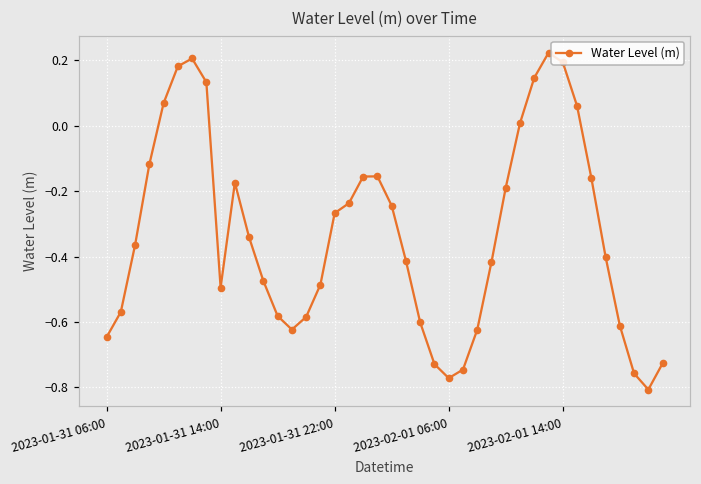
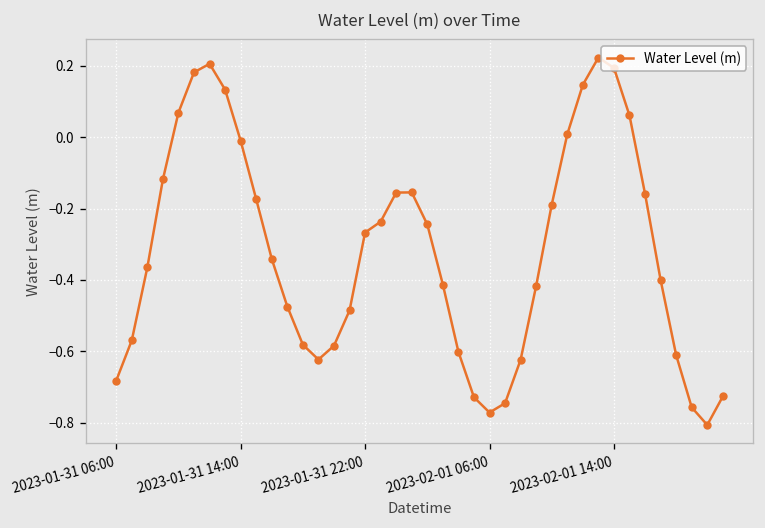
2023-01-31 06:00: -0.65 -> -0.68
2023-01-31 14:00: -0.49 -> -0.01
